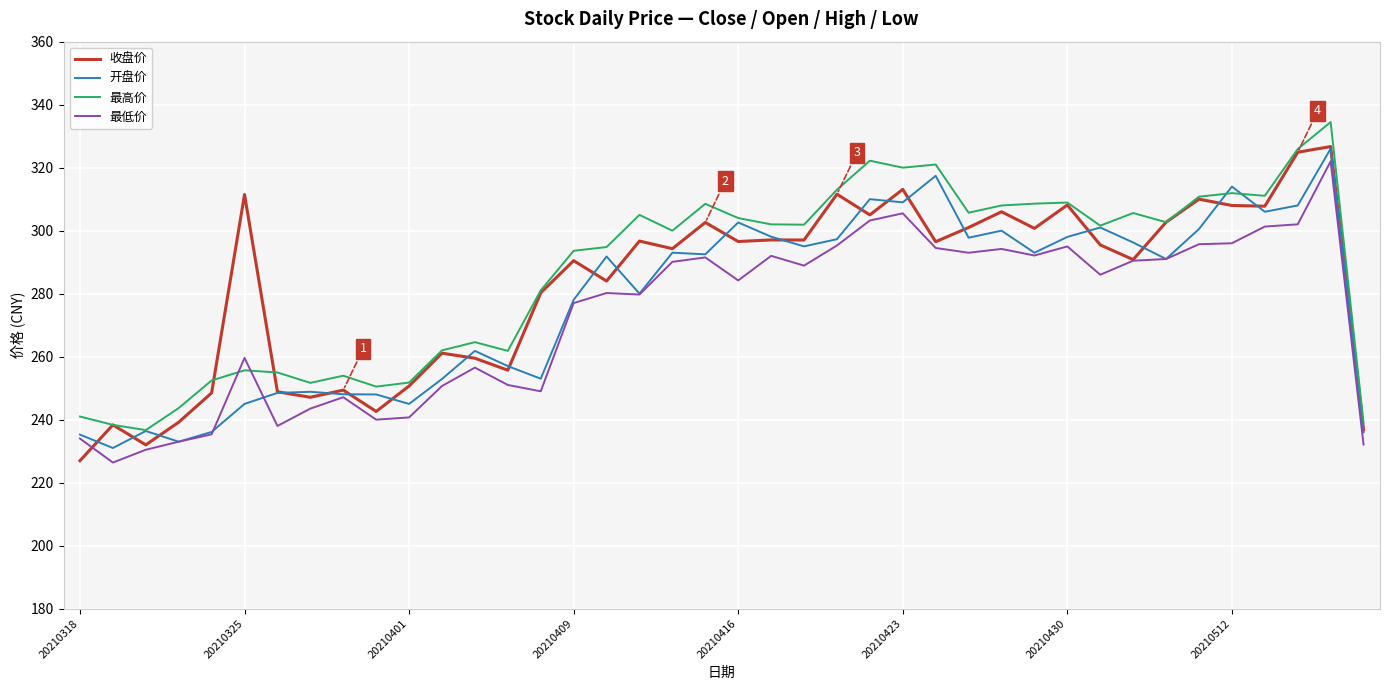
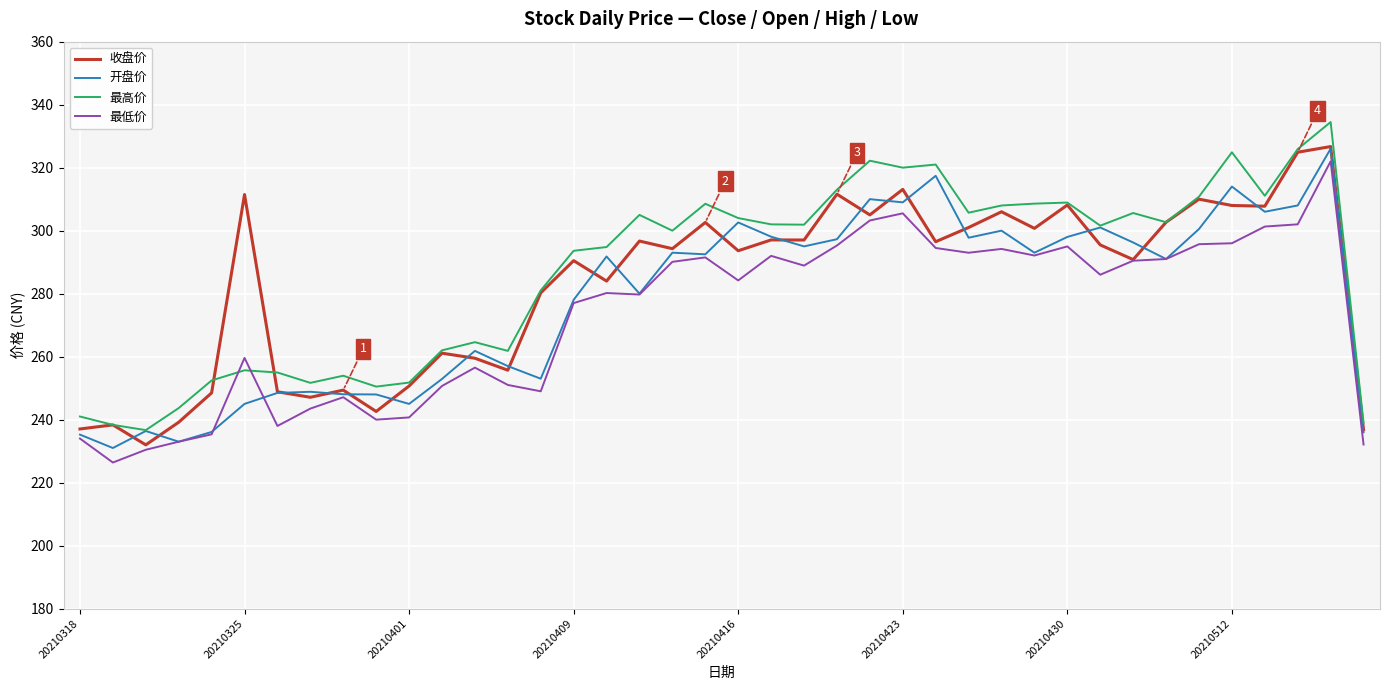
收盘价, 20210318: 227 -> 237
收盘价, 20210416: 297 -> 294
最高价, 20210512: 312 -> 325
